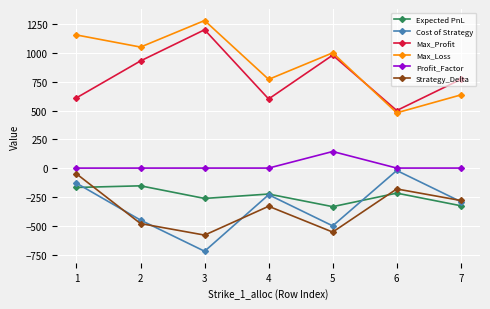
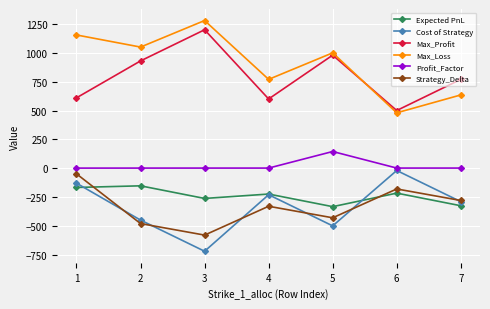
Strategy_Delta, 5: -550 -> -430
